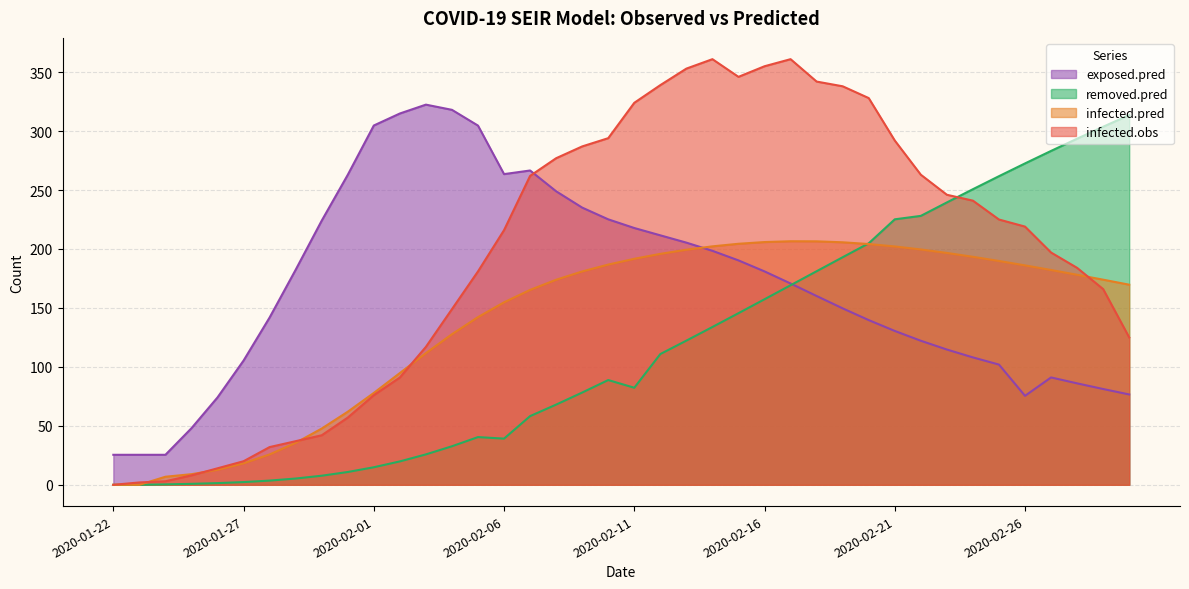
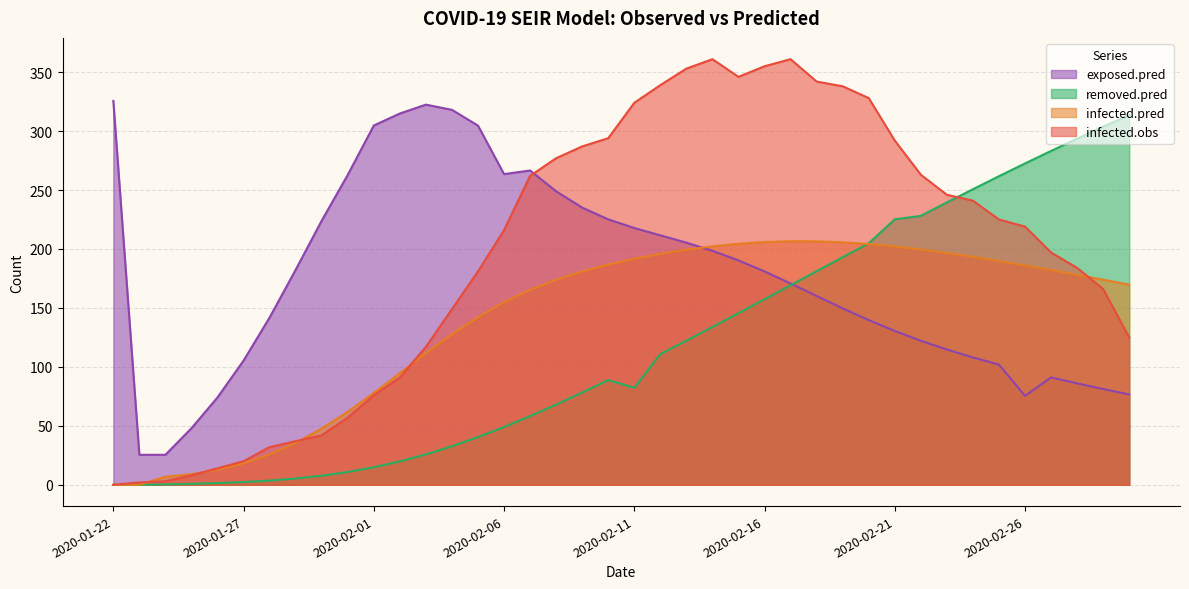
exposed.pred, 2020-01-22: 25 -> 326
removed.pred, 2020-02-06: 39 -> 49
